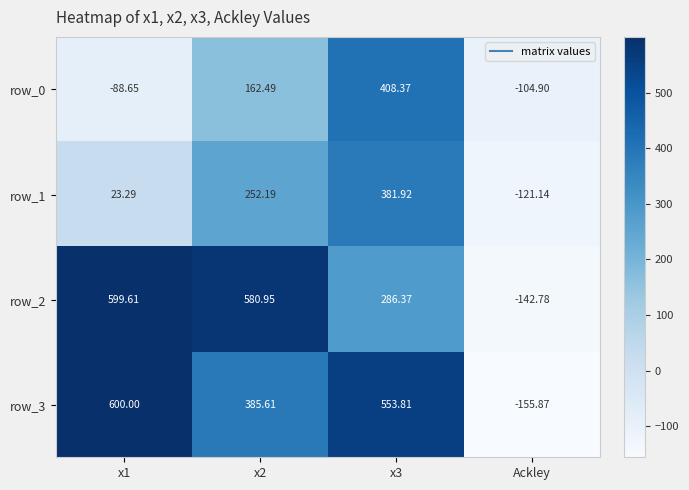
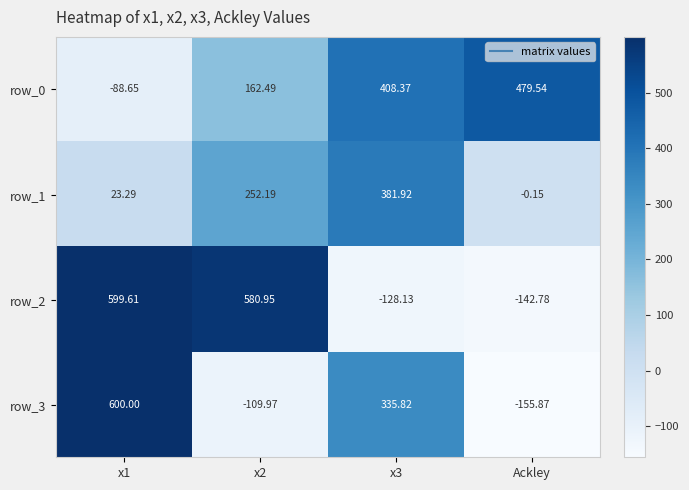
row_0, Ackley: -104.90 -> 479.54
row_1, Ackley: -121.14 -> -0.15
row_2, x3: 286.37 -> -128.13
row_3, x2: 385.61 -> -109.97
row_3, x3: 553.81 -> 335.82
